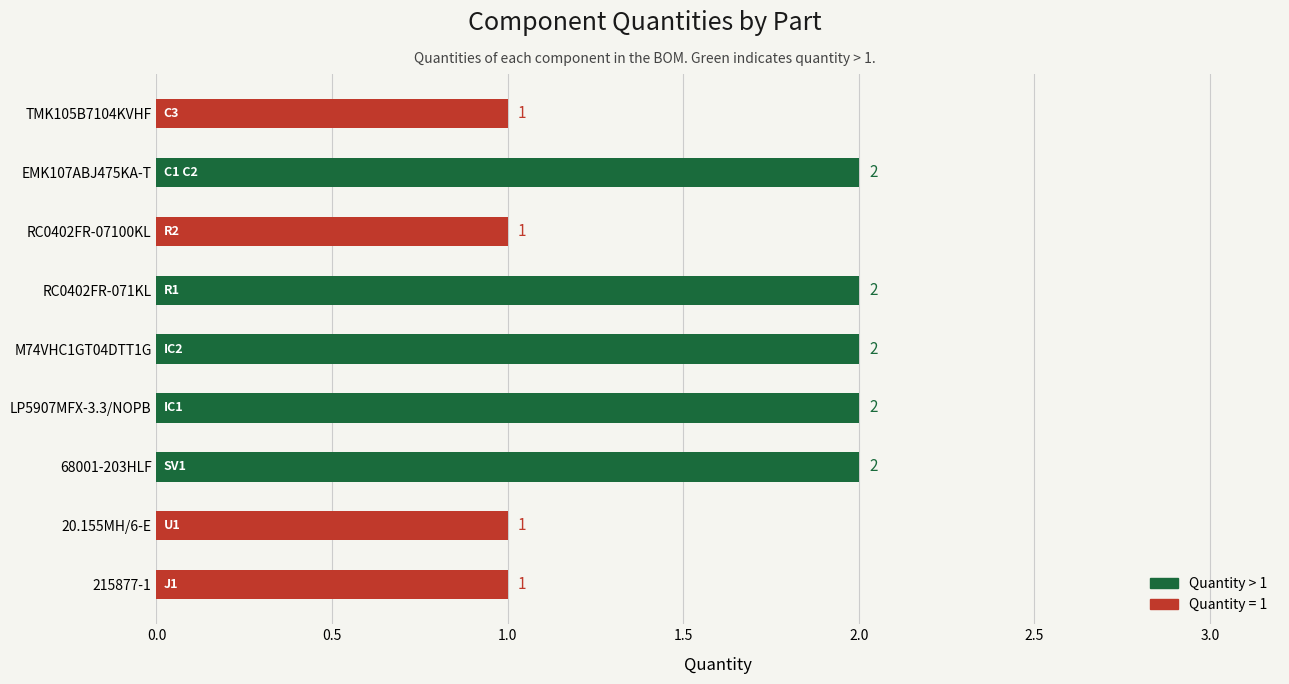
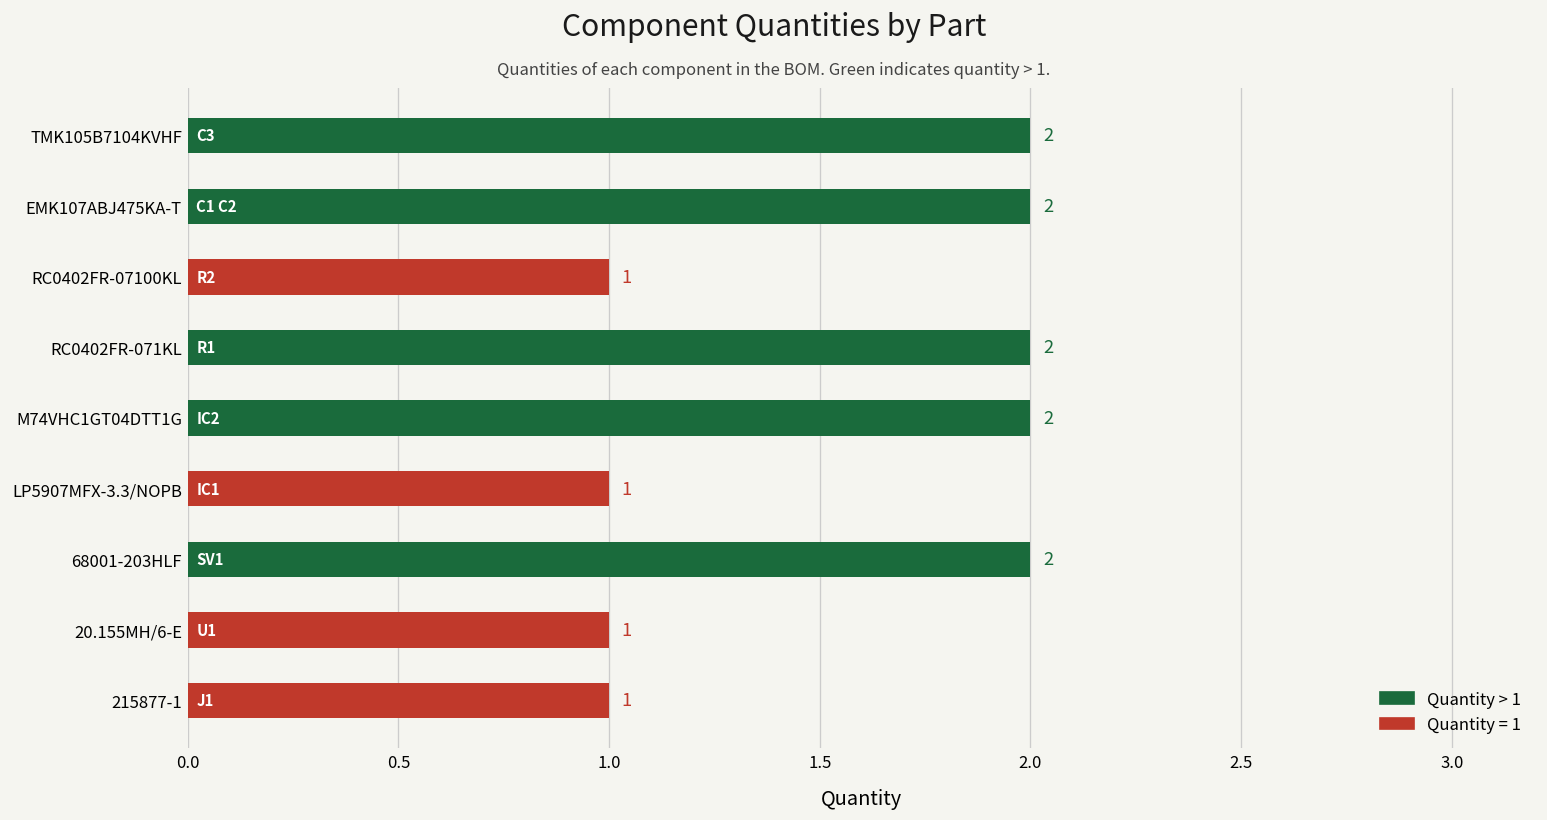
TMK105B7104KVHF: 1 -> 2
LP5907MFX-3.3/NOPB: 2 -> 1
